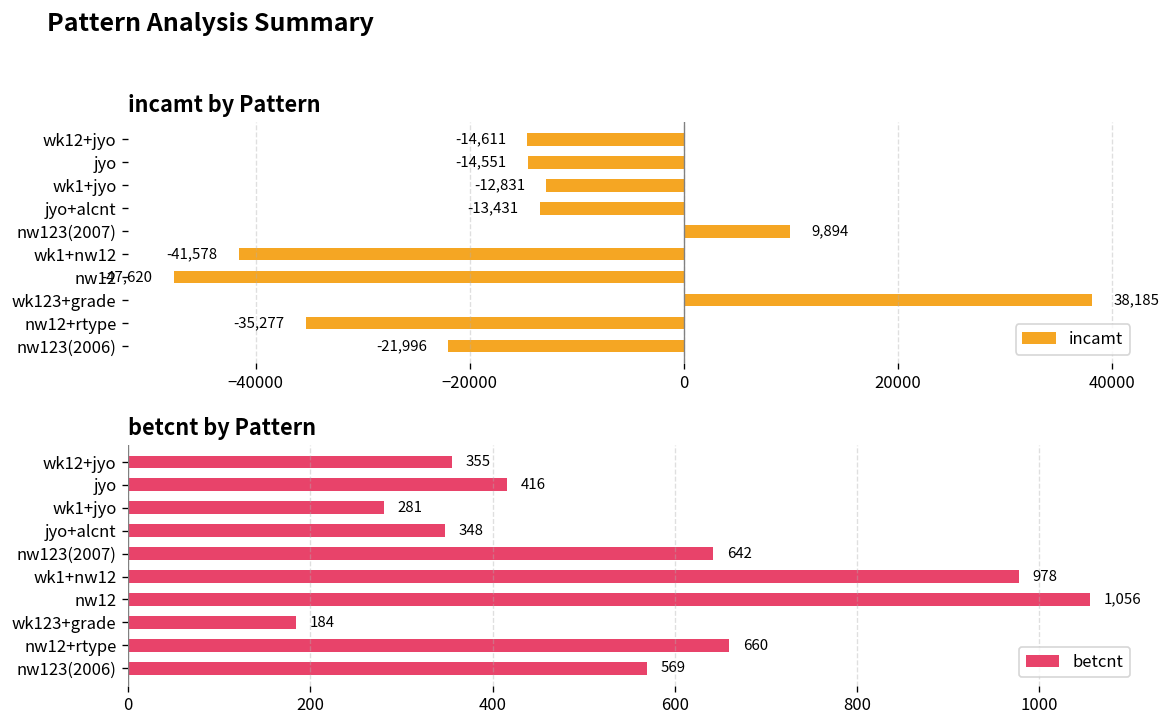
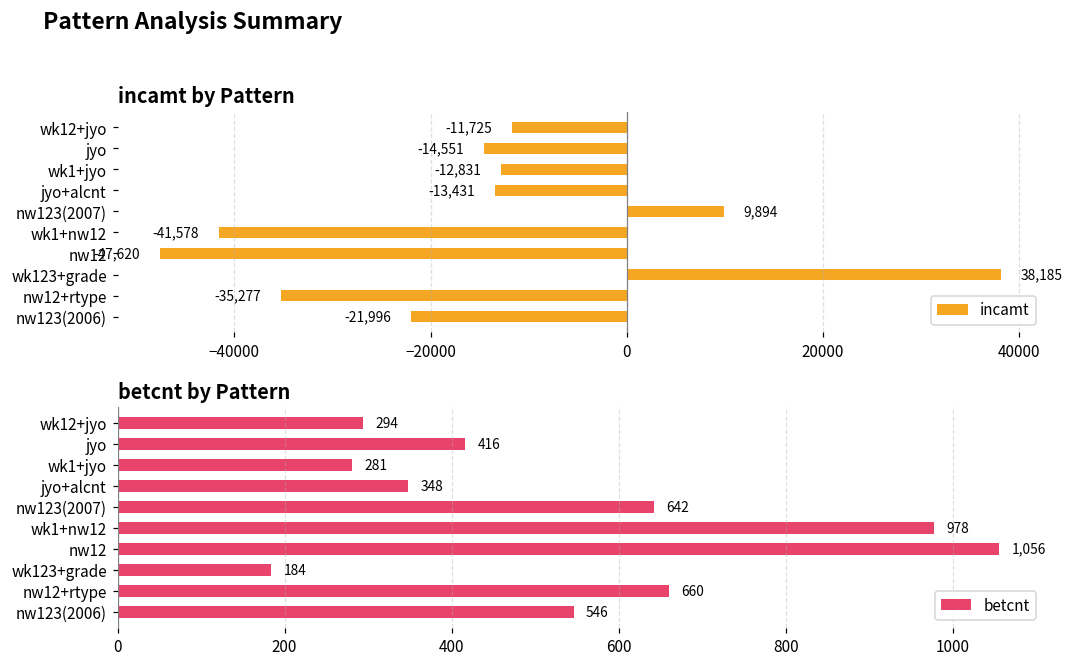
incamt by Pattern, wk12+jyo: -14,611 -> -11,725
betcnt by Pattern, wk12+jyo: 355 -> 294
betcnt by Pattern, nw123(2006): 569 -> 546
